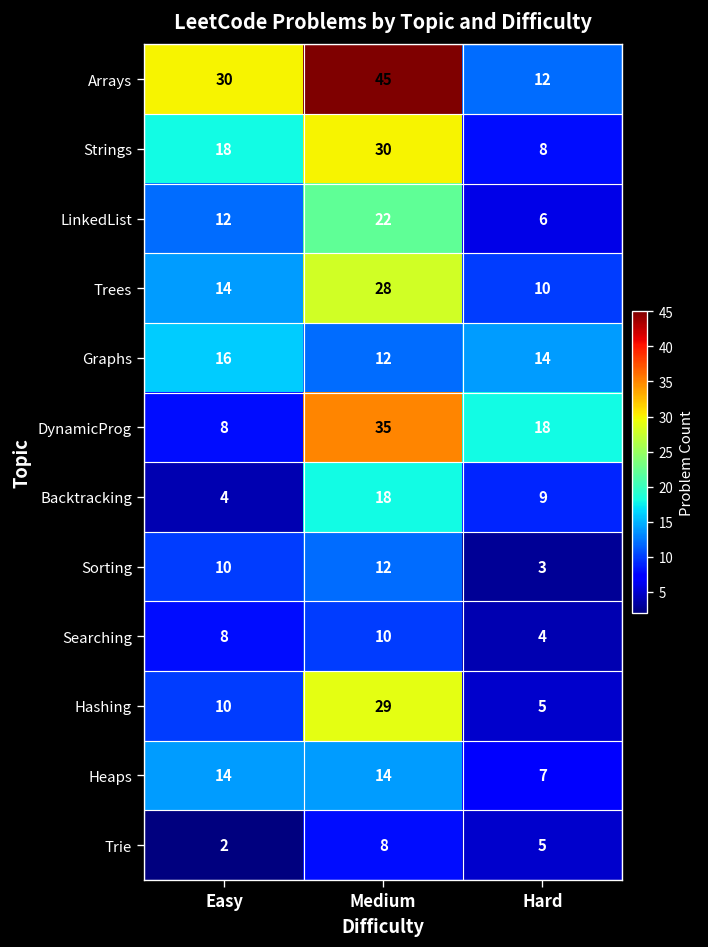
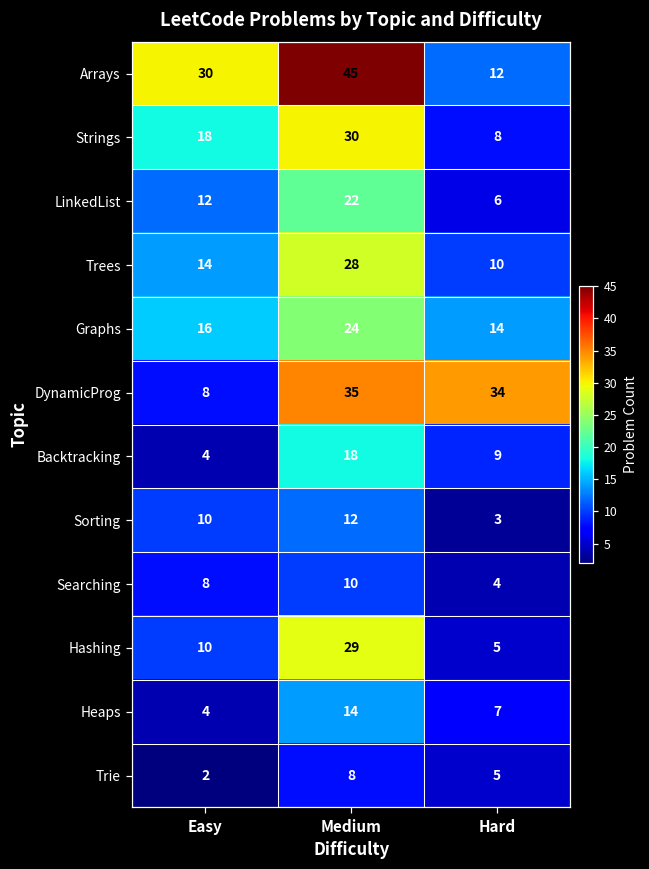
Graphs, Medium: 12 -> 24
DynamicProg, Hard: 18 -> 34
Heaps, Easy: 14 -> 4
